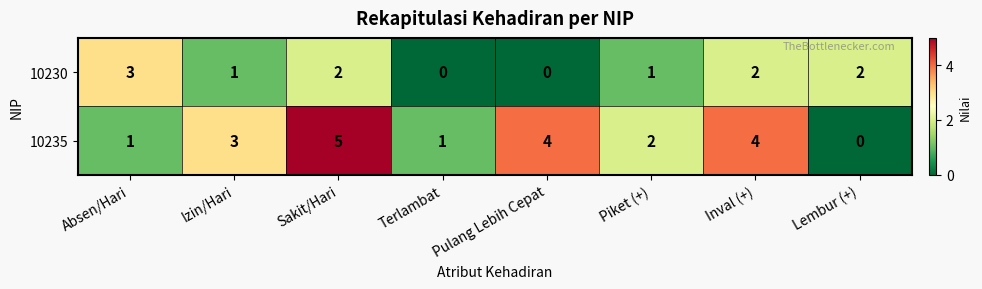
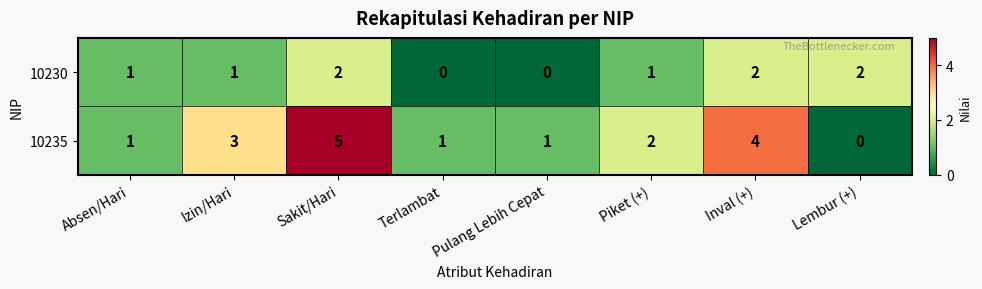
10230, Absen/Hari: 3 -> 1
10235, Pulang Lebih Cepat: 4 -> 1
